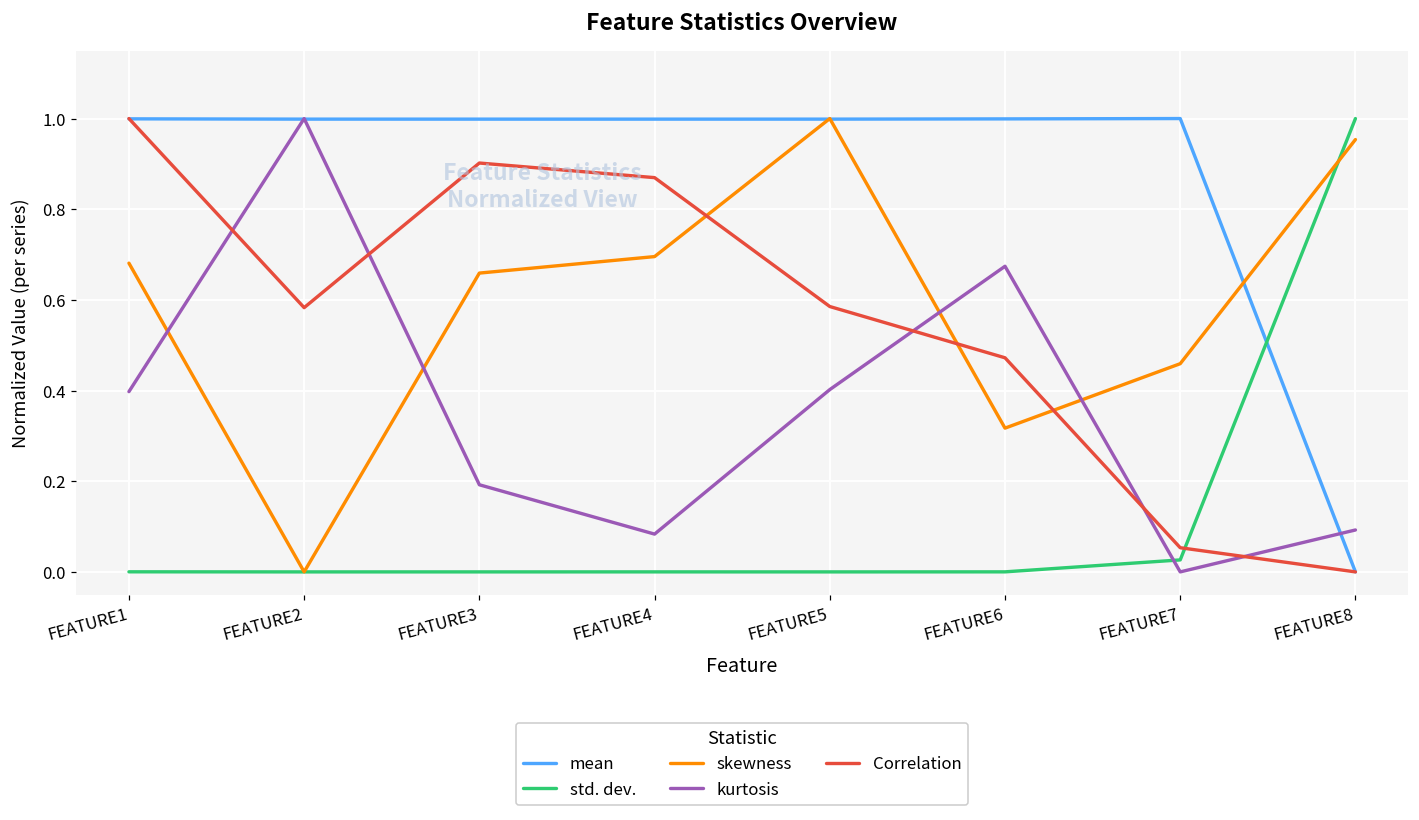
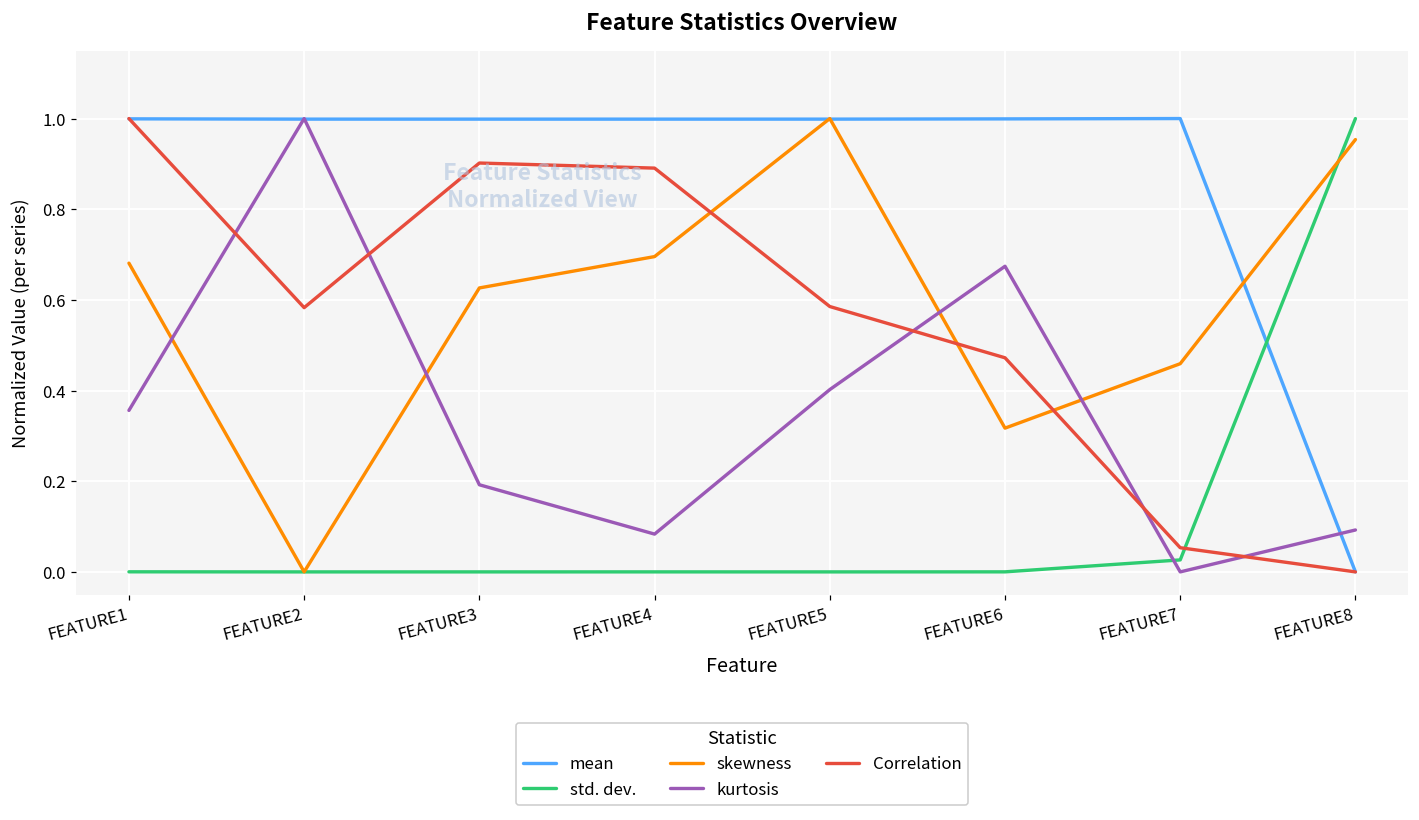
kurtosis, FEATURE1: 0.40 -> 0.36
skewness, FEATURE3: 0.66 -> 0.63
Correlation, FEATURE4: 0.87 -> 0.89
